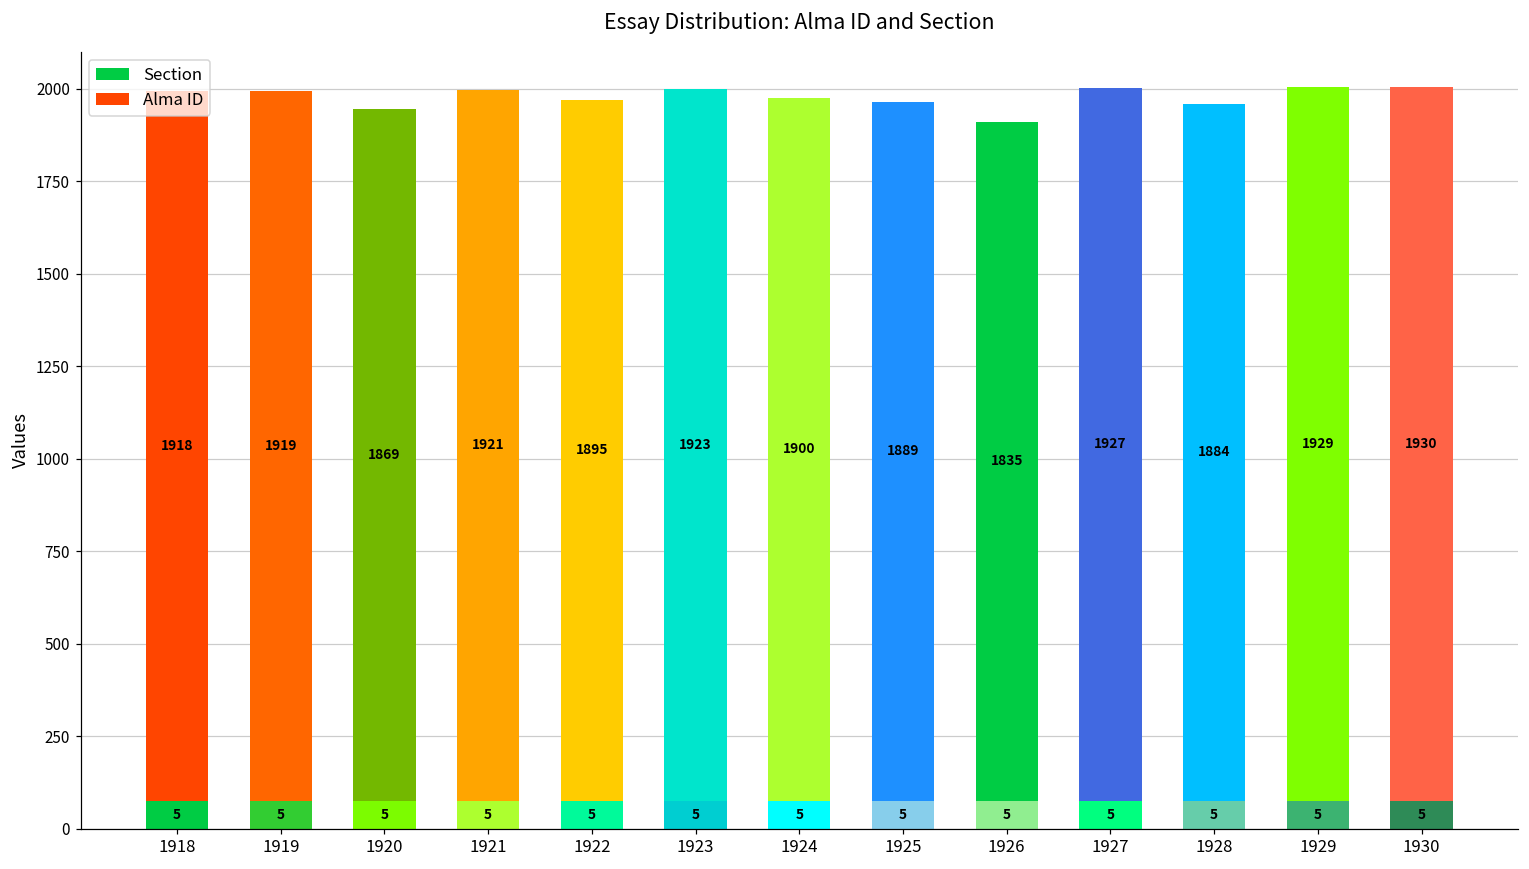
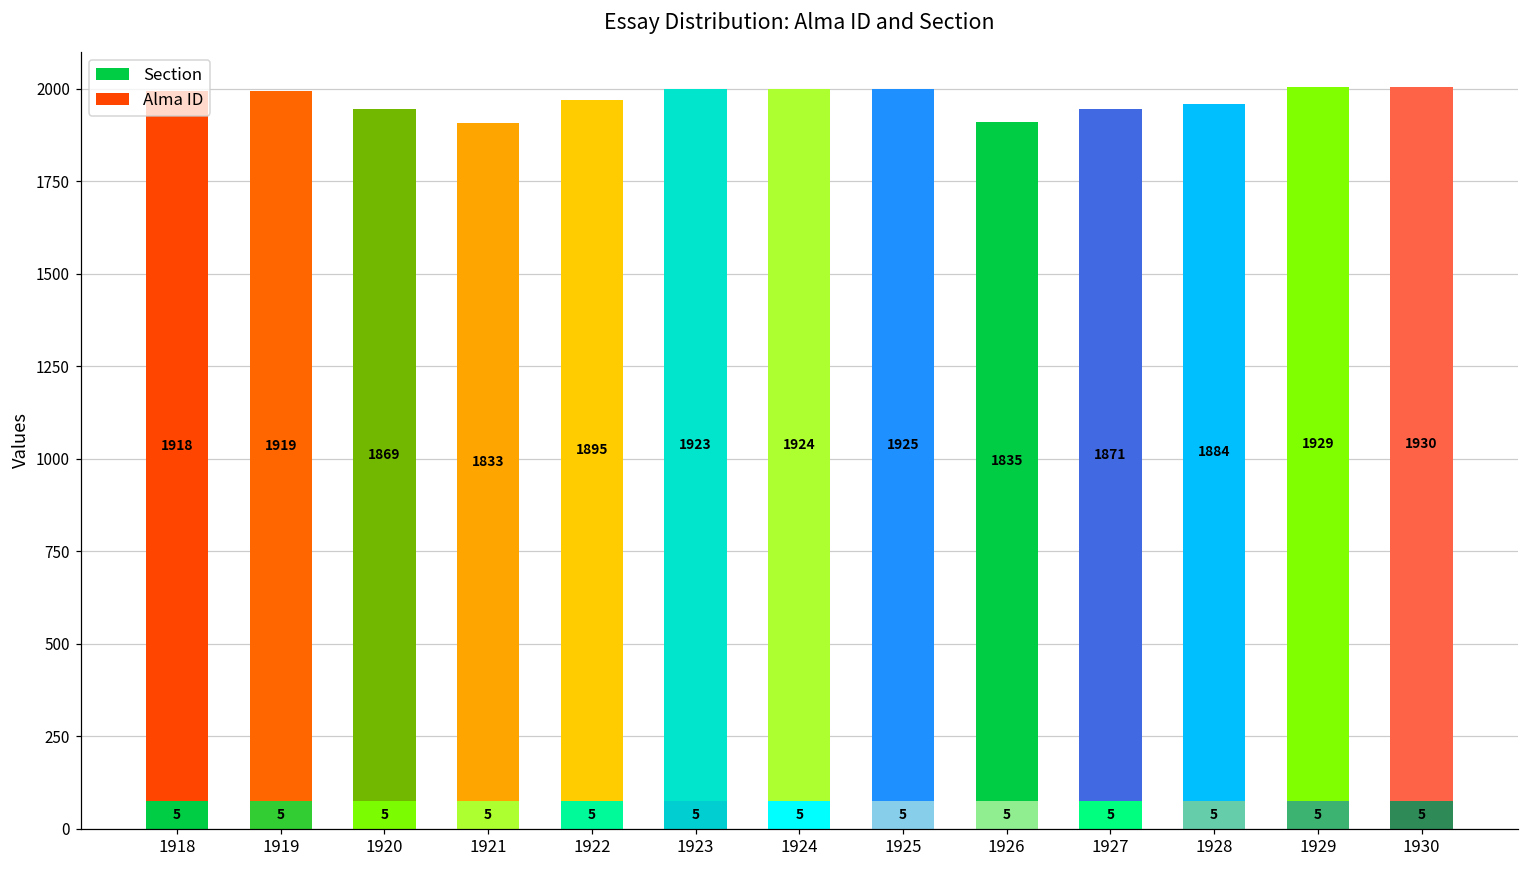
Alma ID, 1921: 1921 -> 1833
Alma ID, 1924: 1900 -> 1924
Alma ID, 1925: 1889 -> 1925
Alma ID, 1927: 1927 -> 1871
